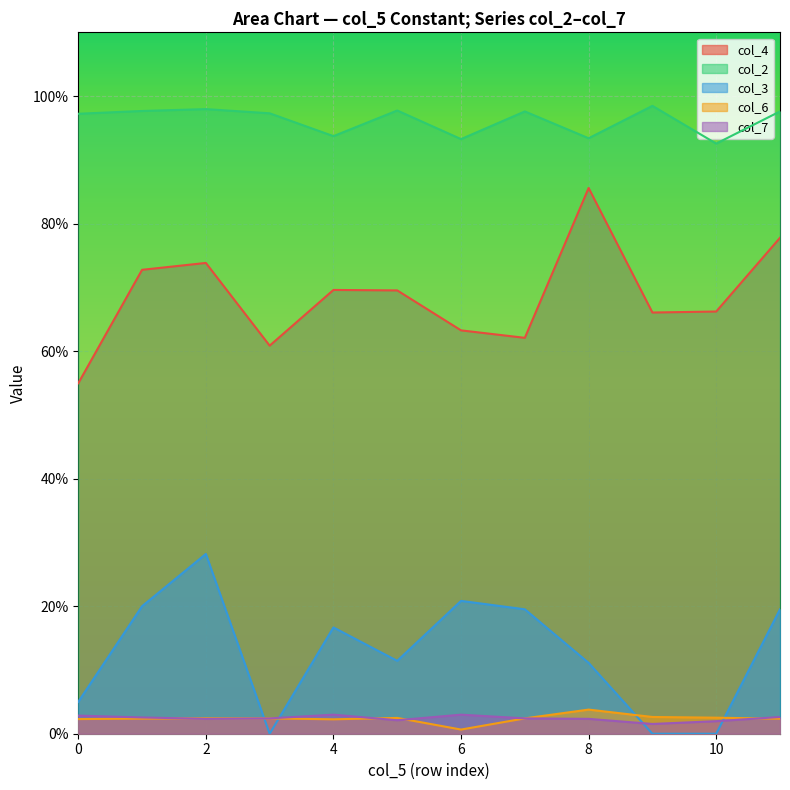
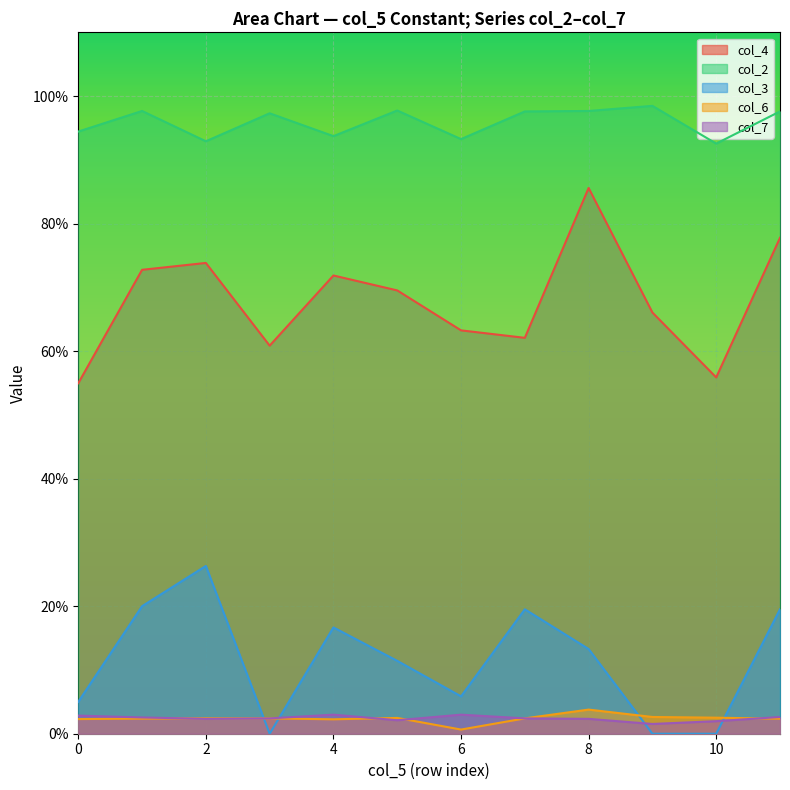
col_2, 0: 97% -> 94%
col_2, 2: 98% -> 93%
col_3, 2: 28% -> 26%
col_4, 4: 70% -> 72%
col_3, 6: 21% -> 6%
col_2, 8: 93% -> 98%
col_3, 8: 11% -> 13%
col_4, 10: 66% -> 56%
